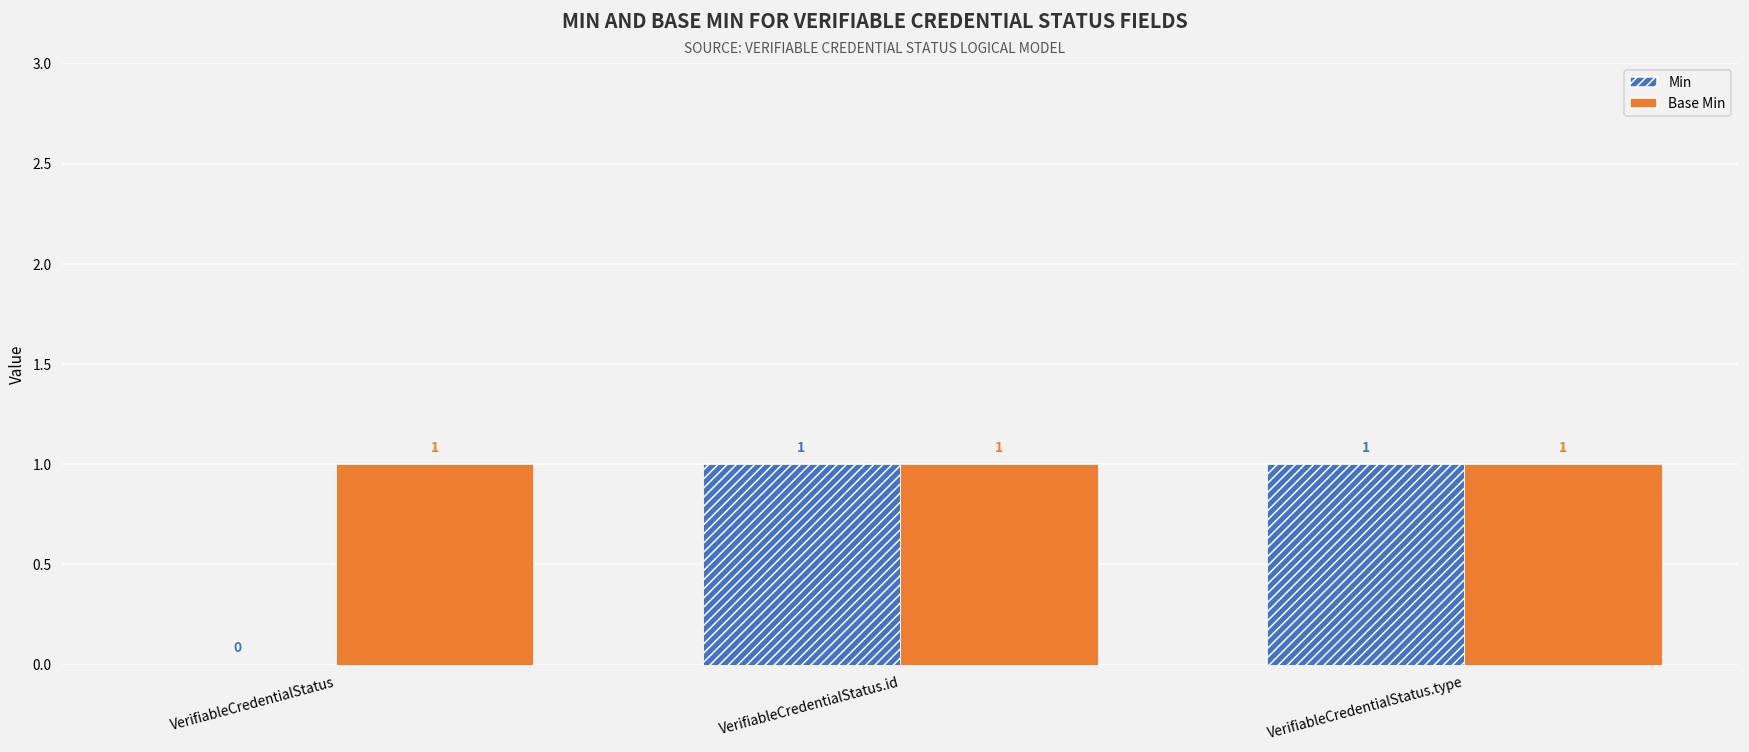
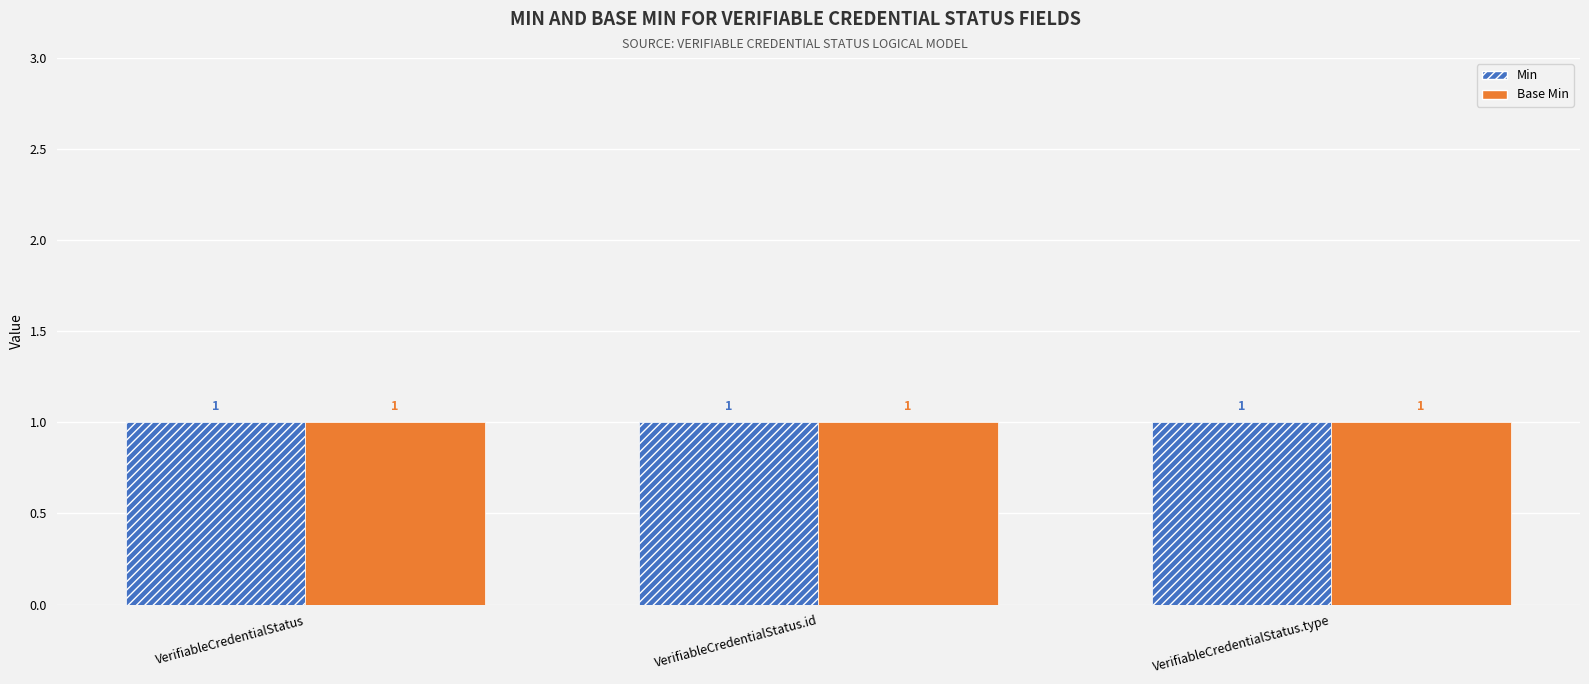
Min, VerifiableCredentialStatus: 0 -> 1
